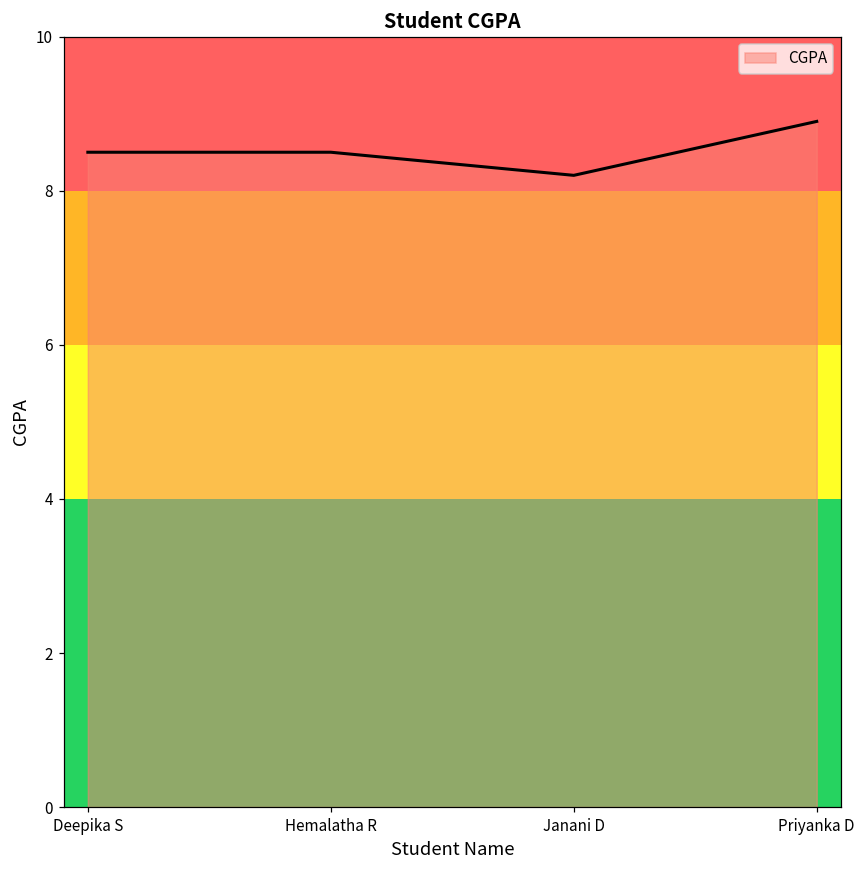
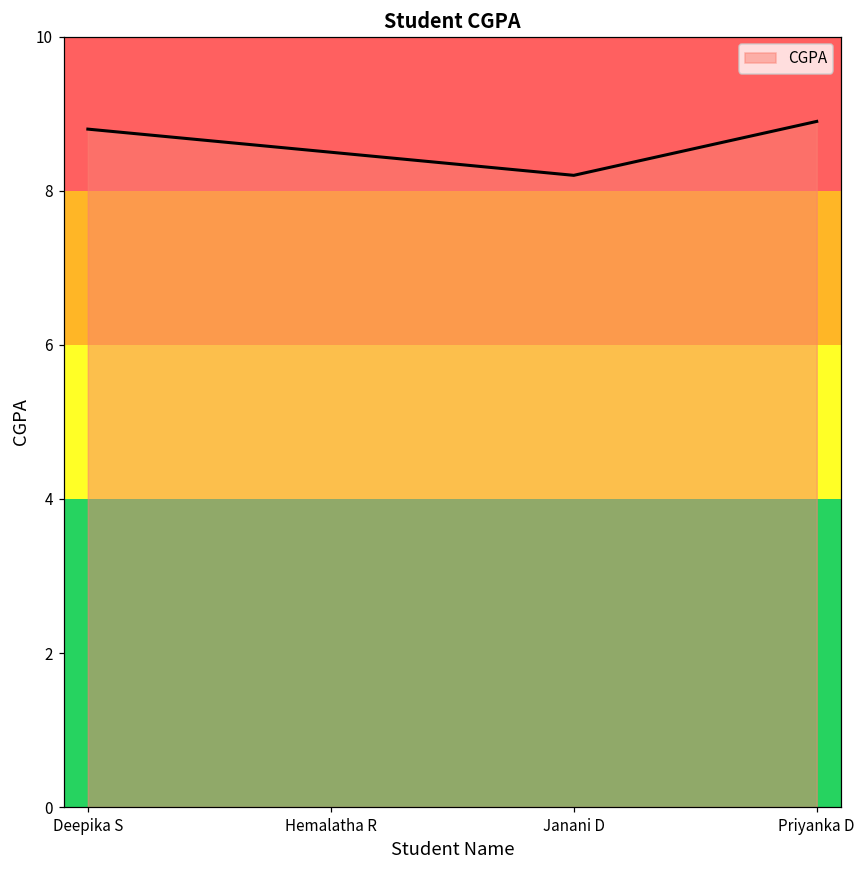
Deepika S: 8.5 -> 8.8
